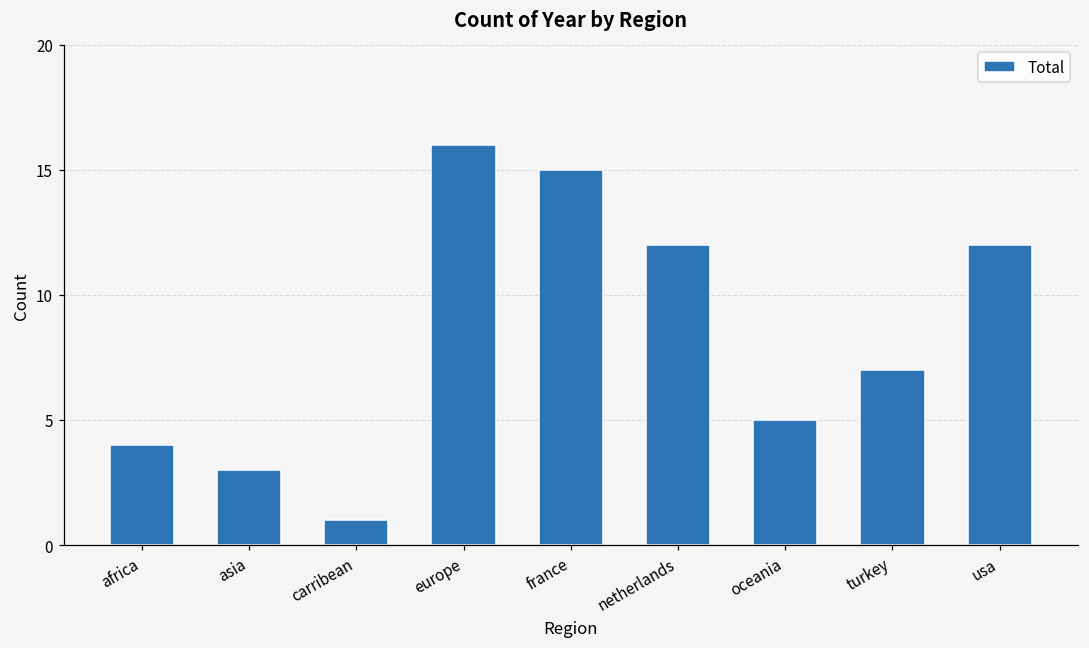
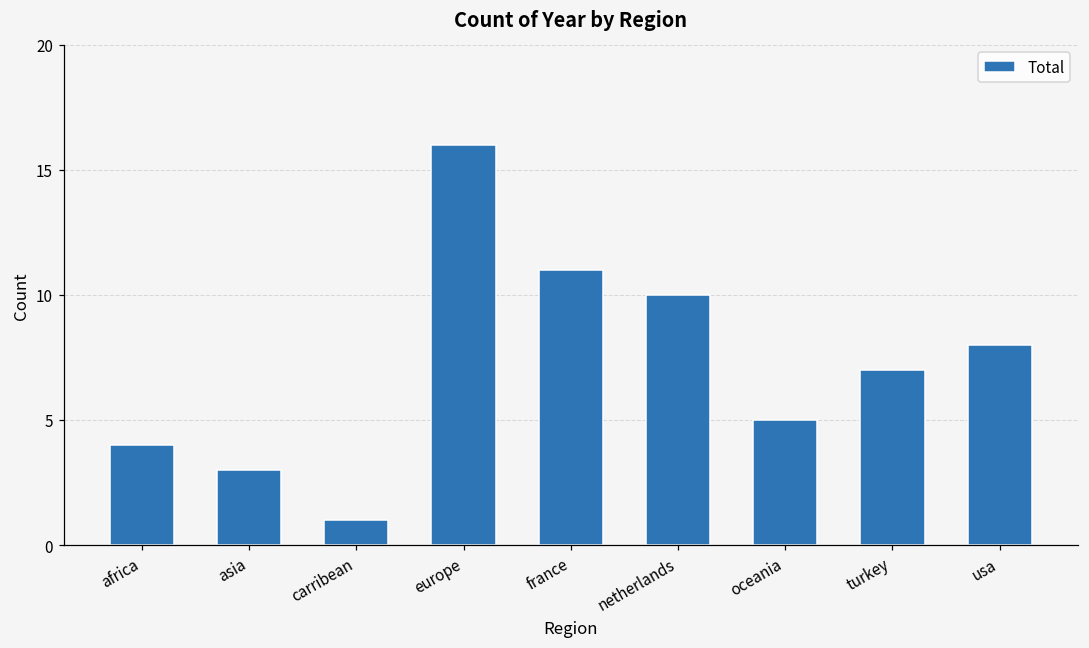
france: 15 -> 11
netherlands: 12 -> 10
usa: 12 -> 8
